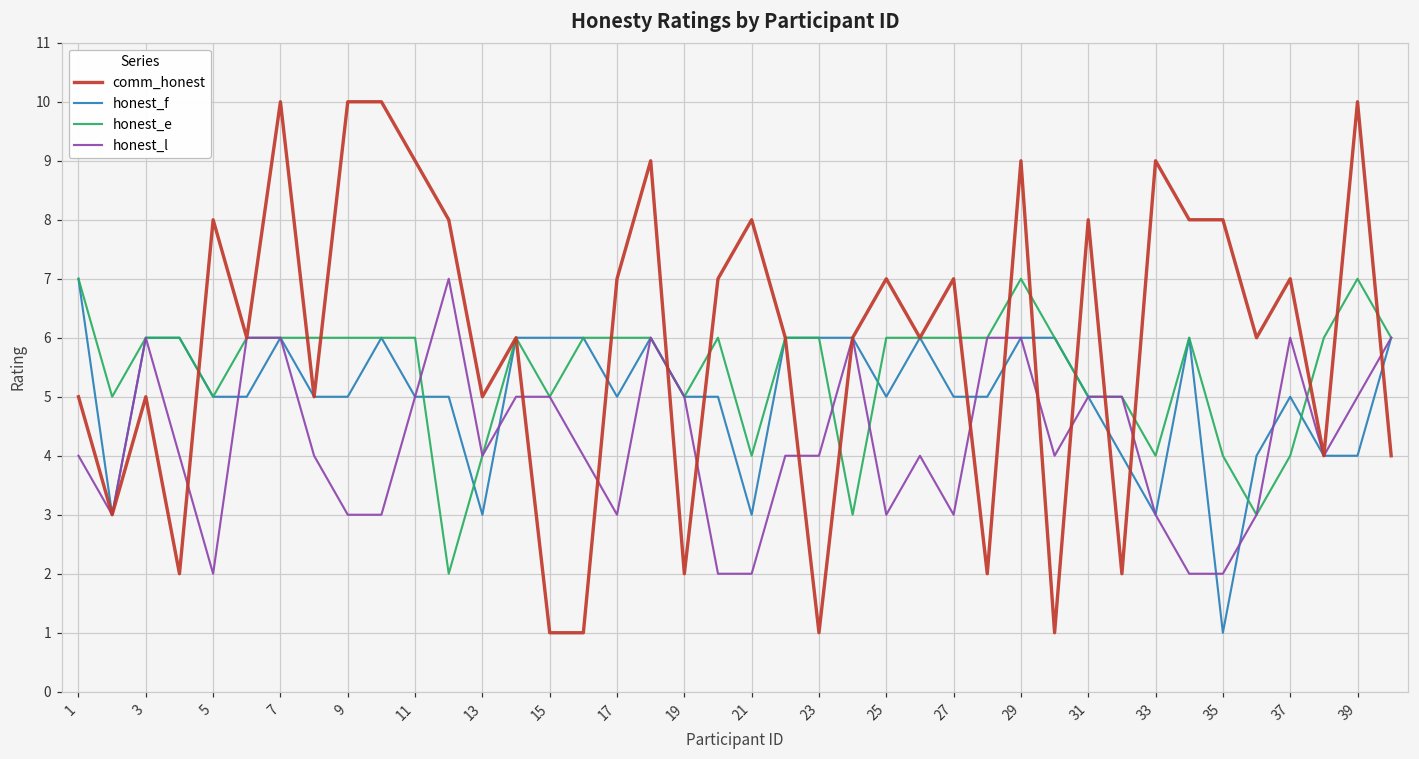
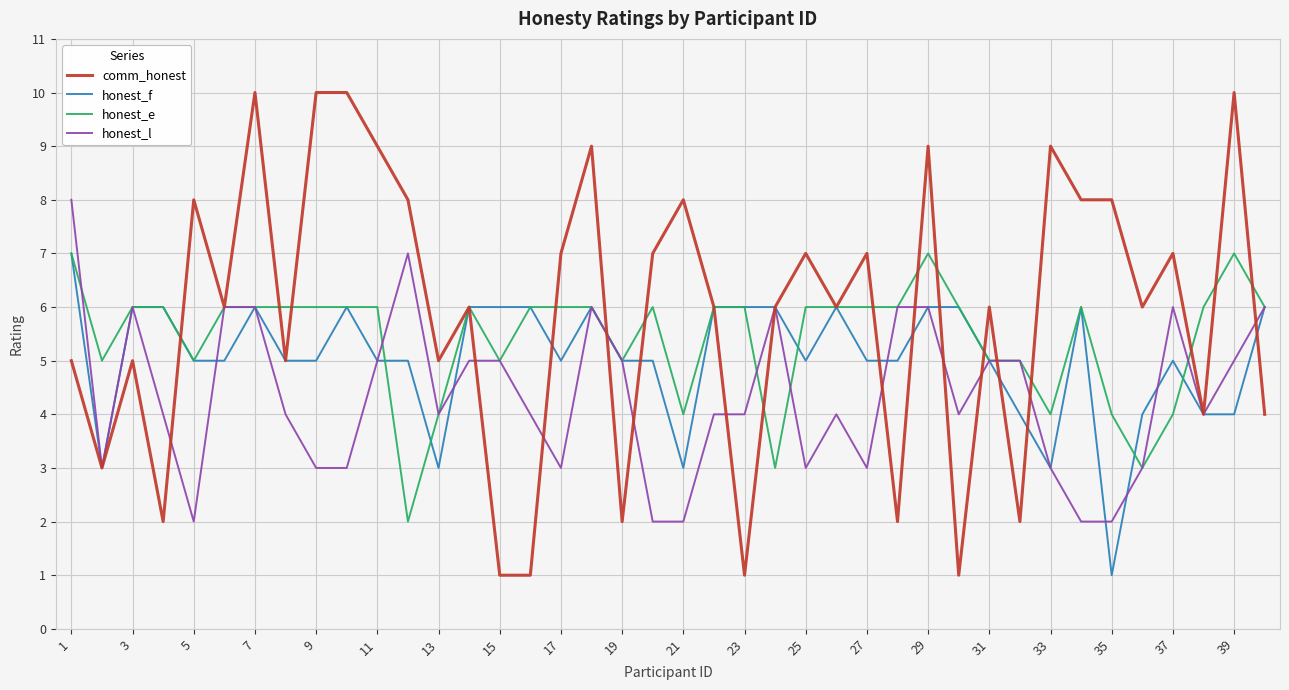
honest_l, 1: 4 -> 8
comm_honest, 31: 8 -> 6
